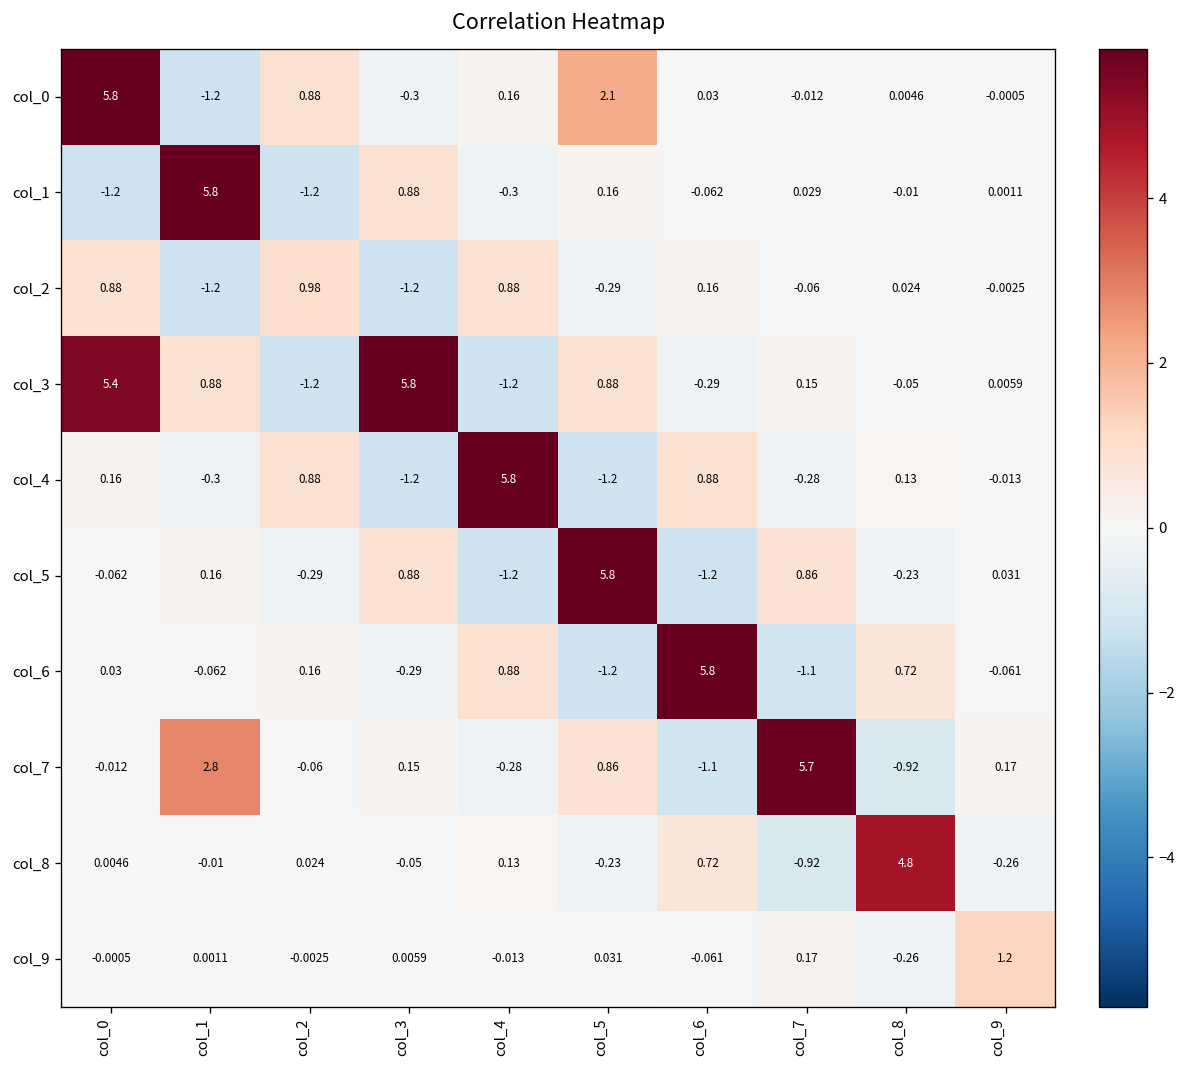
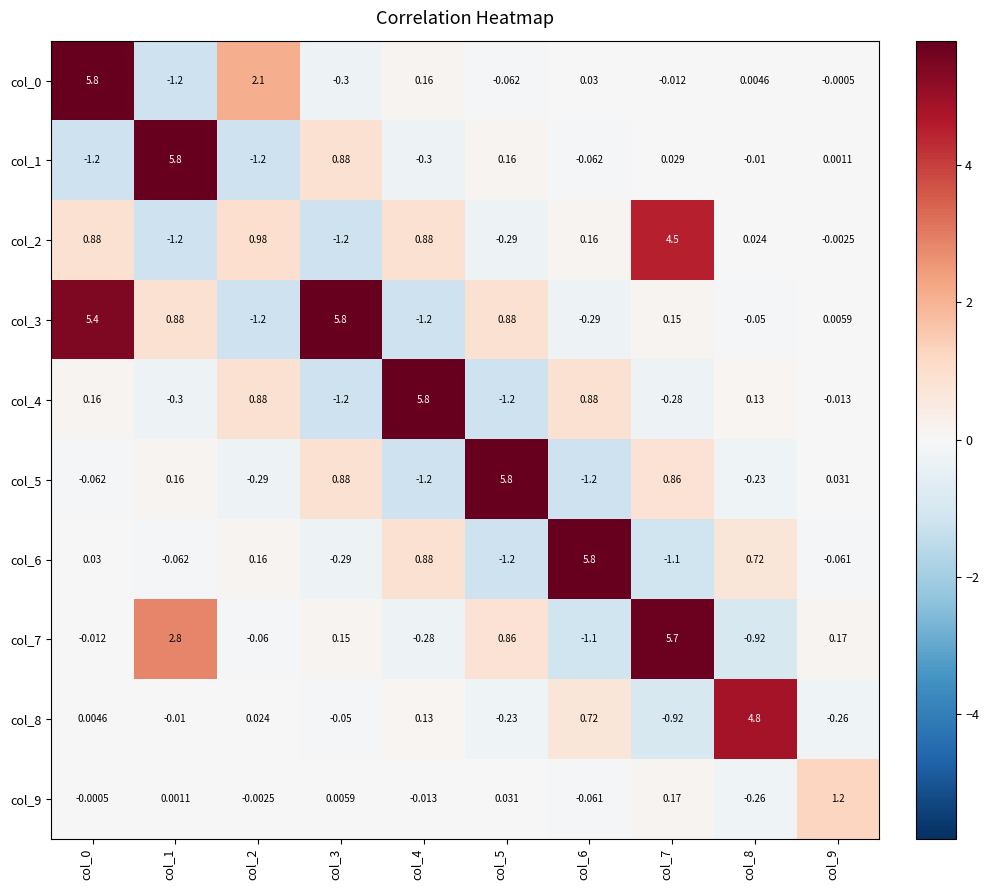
col_0, col_2: 0.88 -> 2.1
col_0, col_5: 2.1 -> -0.062
col_2, col_7: -0.06 -> 4.5
